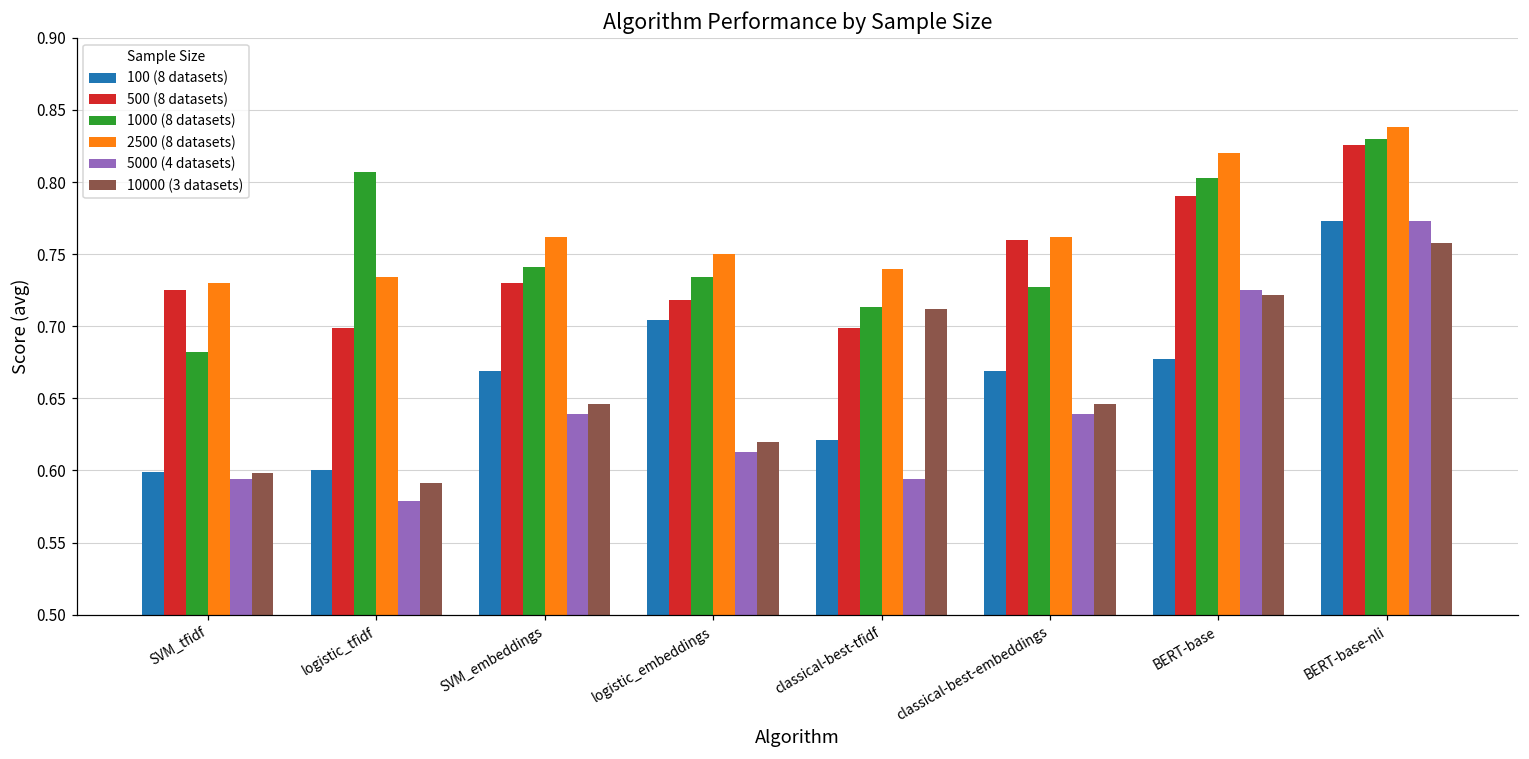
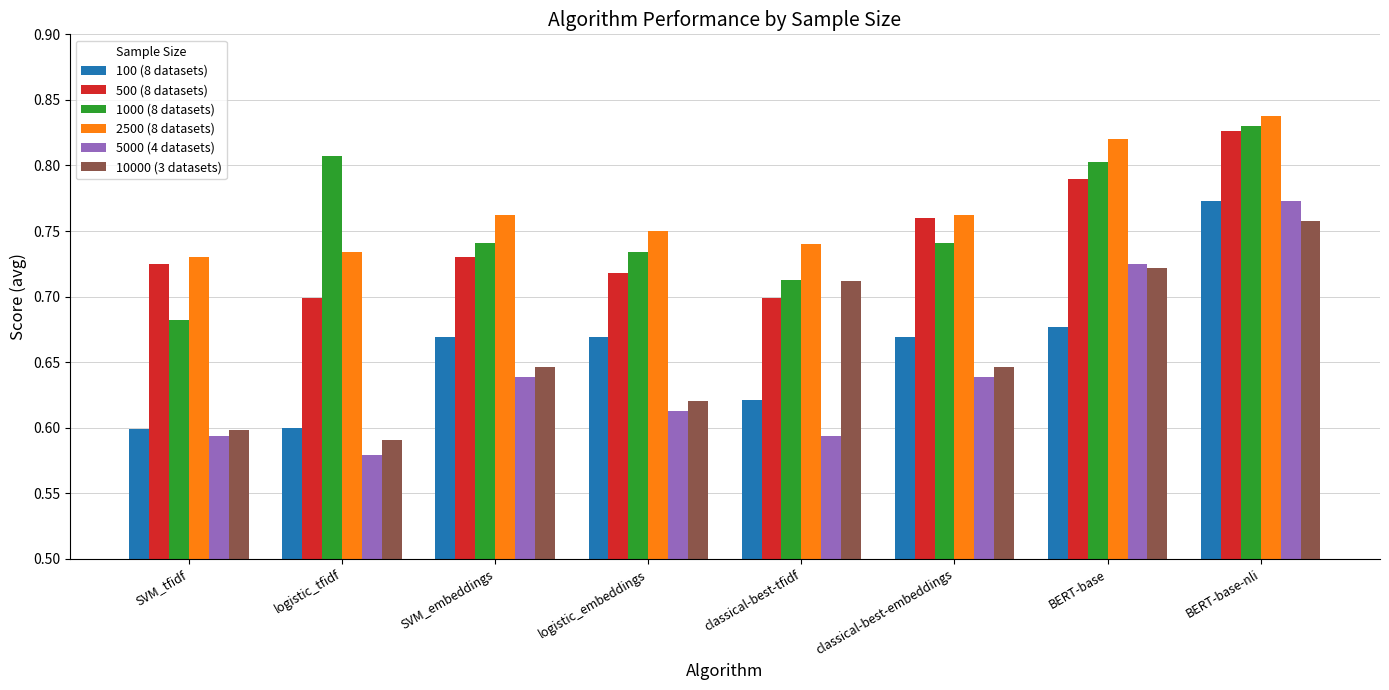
100 (8 datasets), logistic_embeddings: 0.704 -> 0.669
1000 (8 datasets), classical-best-embeddings: 0.727 -> 0.741
